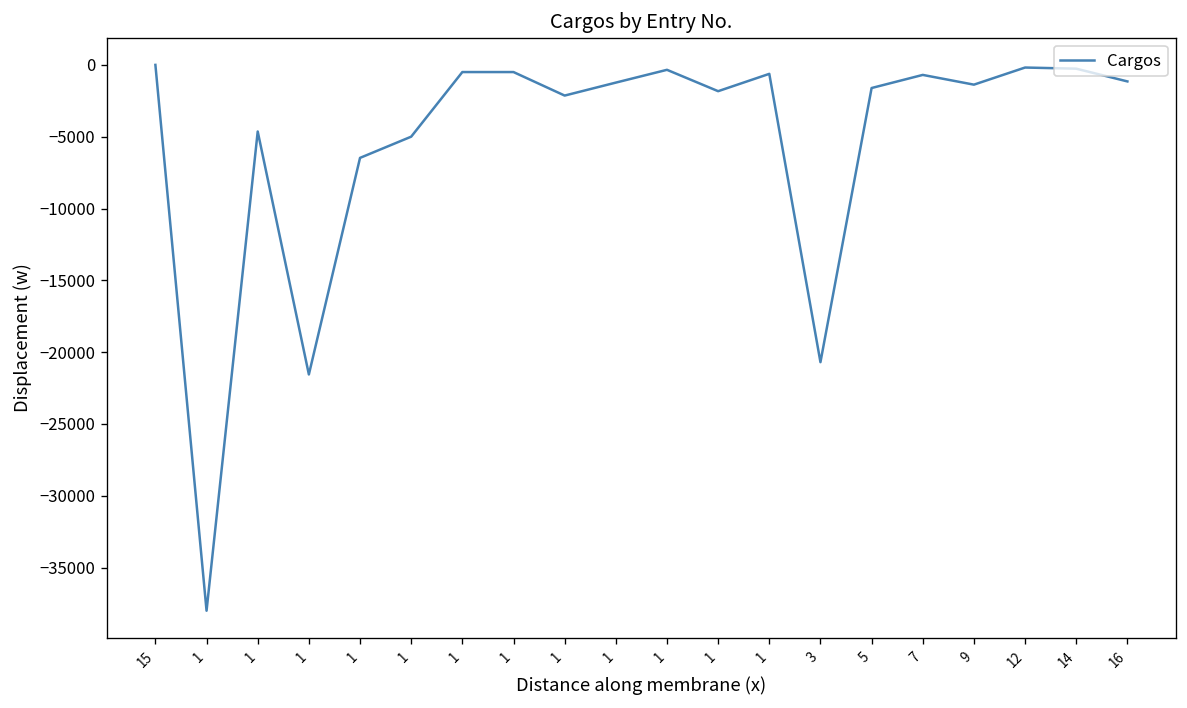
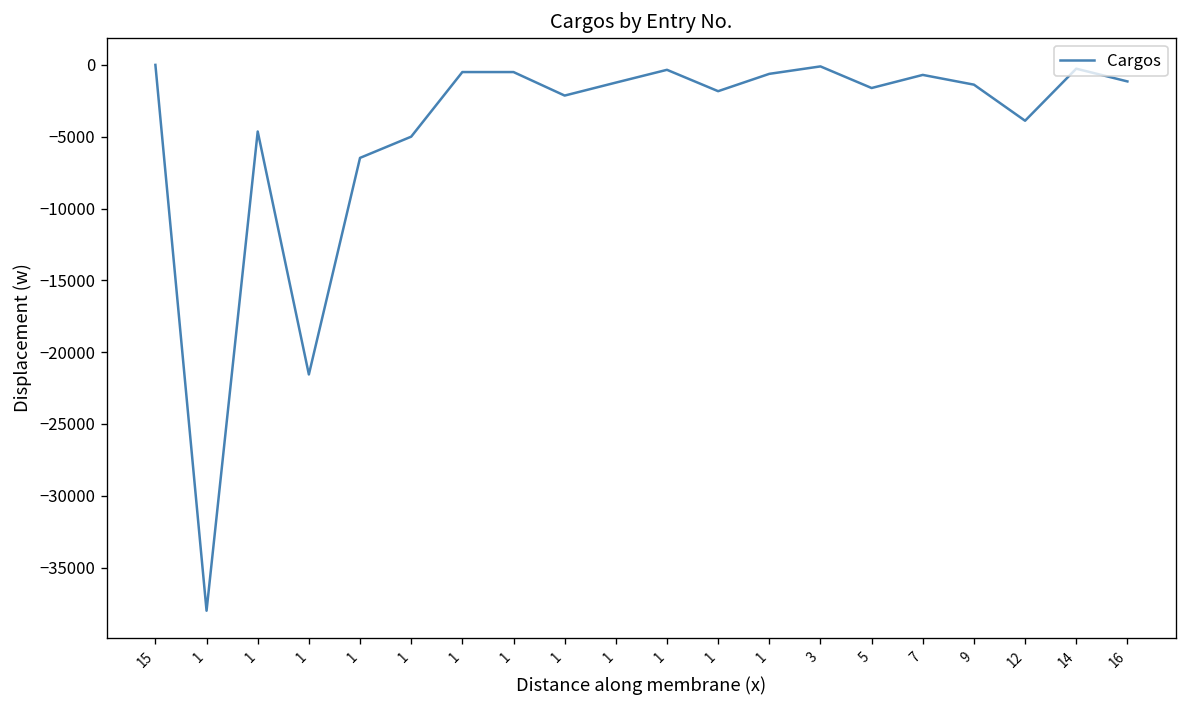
3: -20700 -> -100
12: -200 -> -3900
